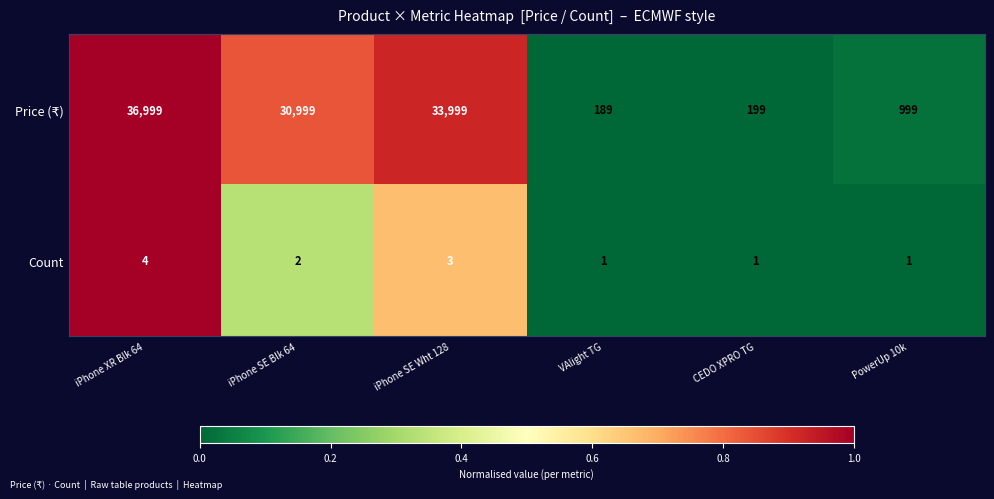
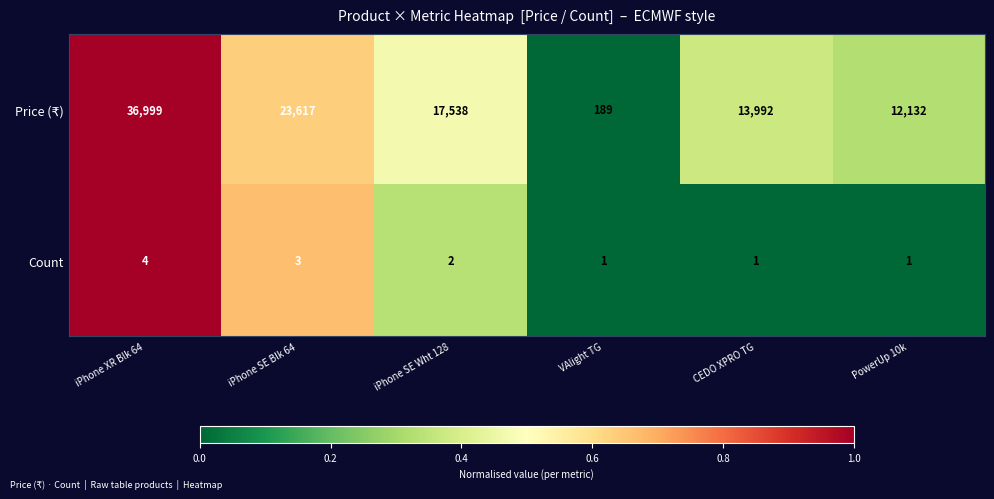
Price (₹), iPhone SE Blk 64: 30,999 -> 23,617
Price (₹), iPhone SE Wht 128: 33,999 -> 17,538
Price (₹), CEDO XPRO TG: 199 -> 13,992
Price (₹), PowerUp 10k: 999 -> 12,132
Count, iPhone SE Blk 64: 2 -> 3
Count, iPhone SE Wht 128: 3 -> 2
